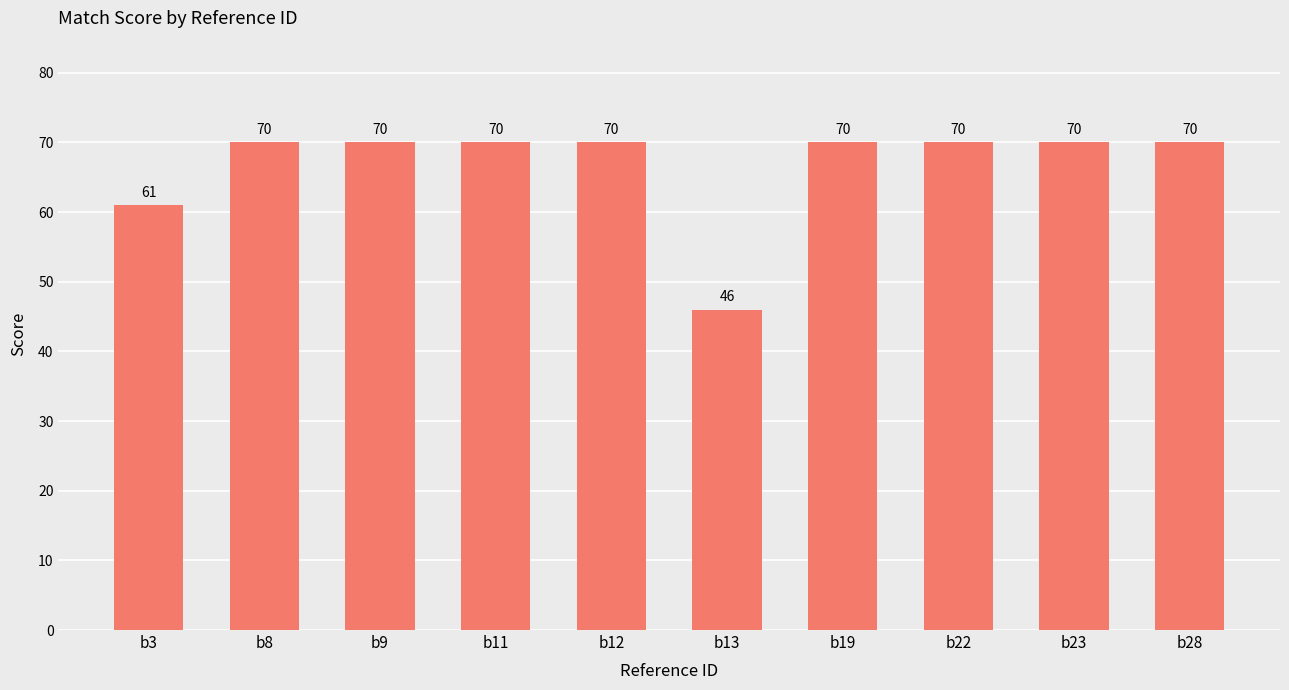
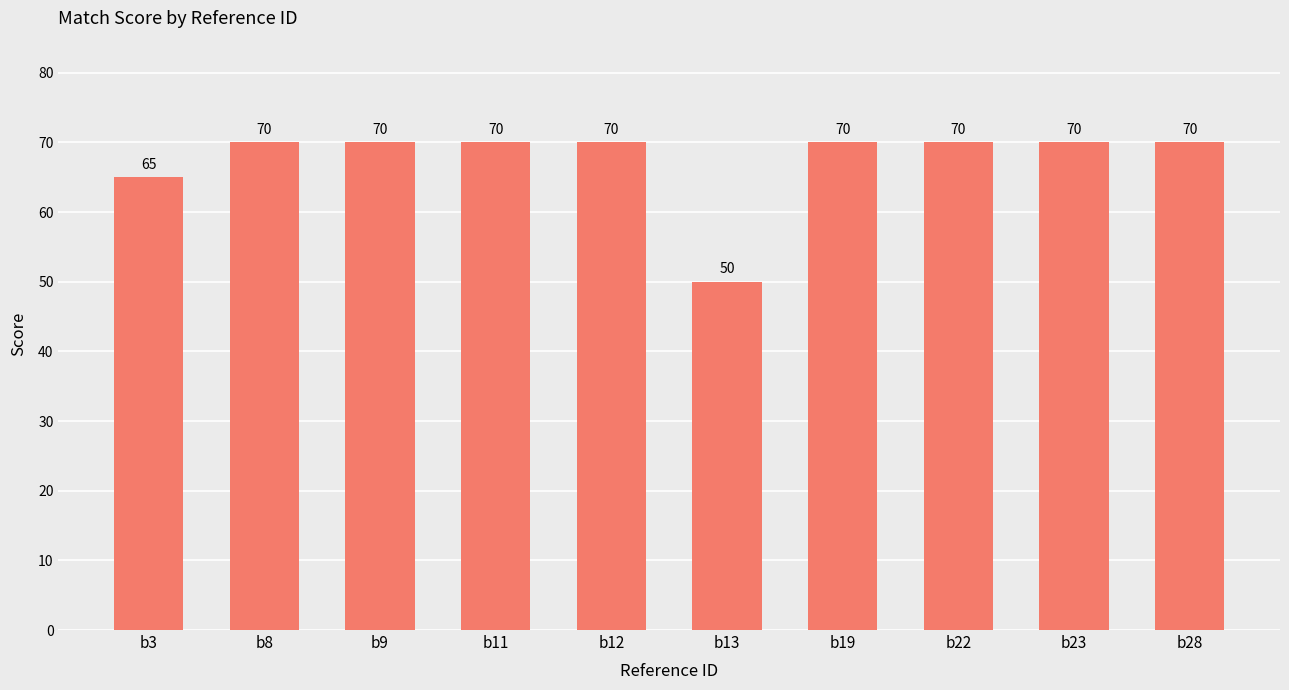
b3: 61 -> 65
b13: 46 -> 50
